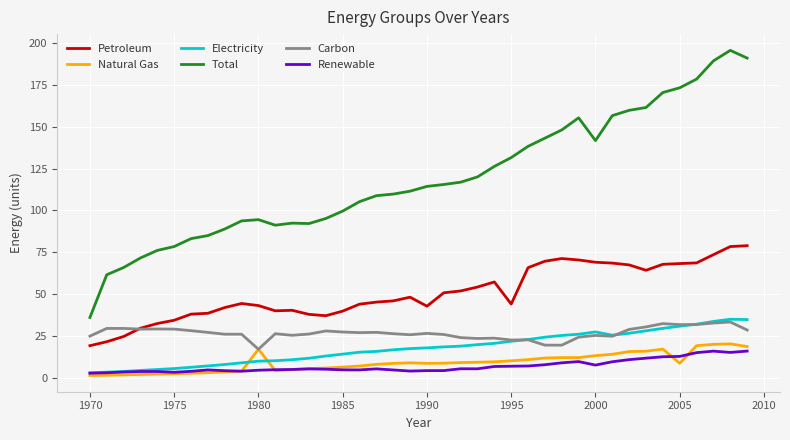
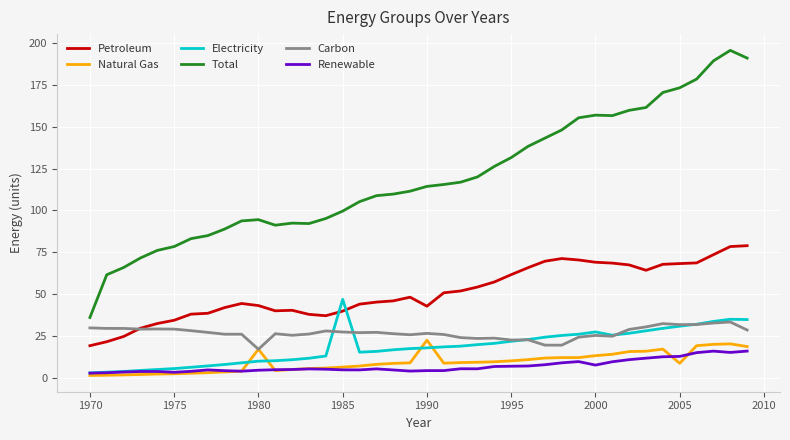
Carbon, 1970: 25 -> 30
Electricity, 1985: 14 -> 47
Natural Gas, 1990: 9 -> 23
Petroleum, 1995: 44 -> 62
Total, 2000: 142 -> 157
